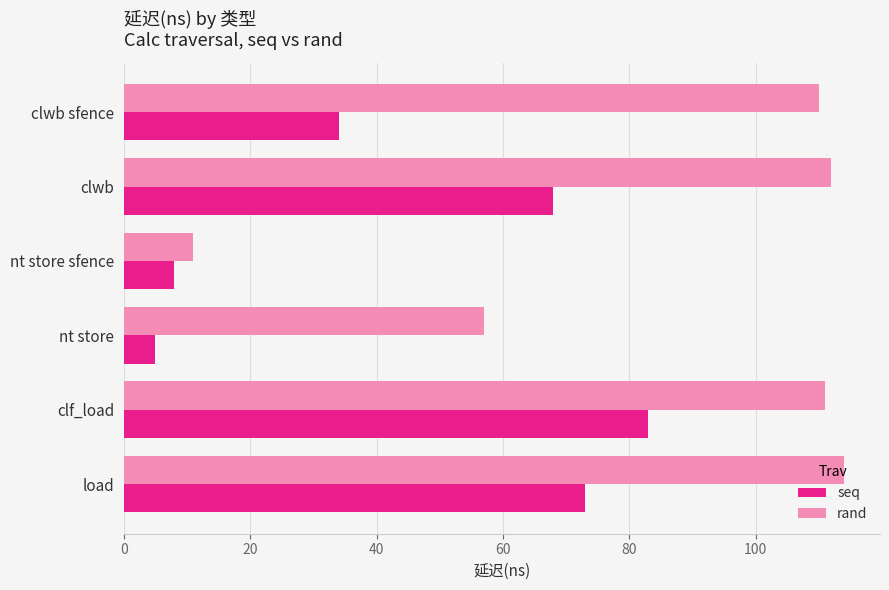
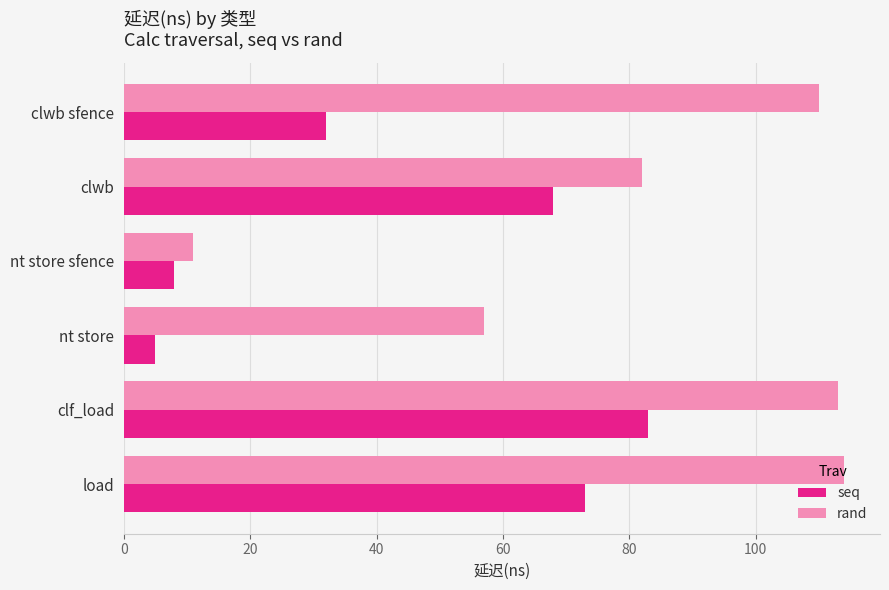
seq, clwb sfence: 34 -> 32
rand, clwb: 112 -> 82
rand, clf_load: 111 -> 113
